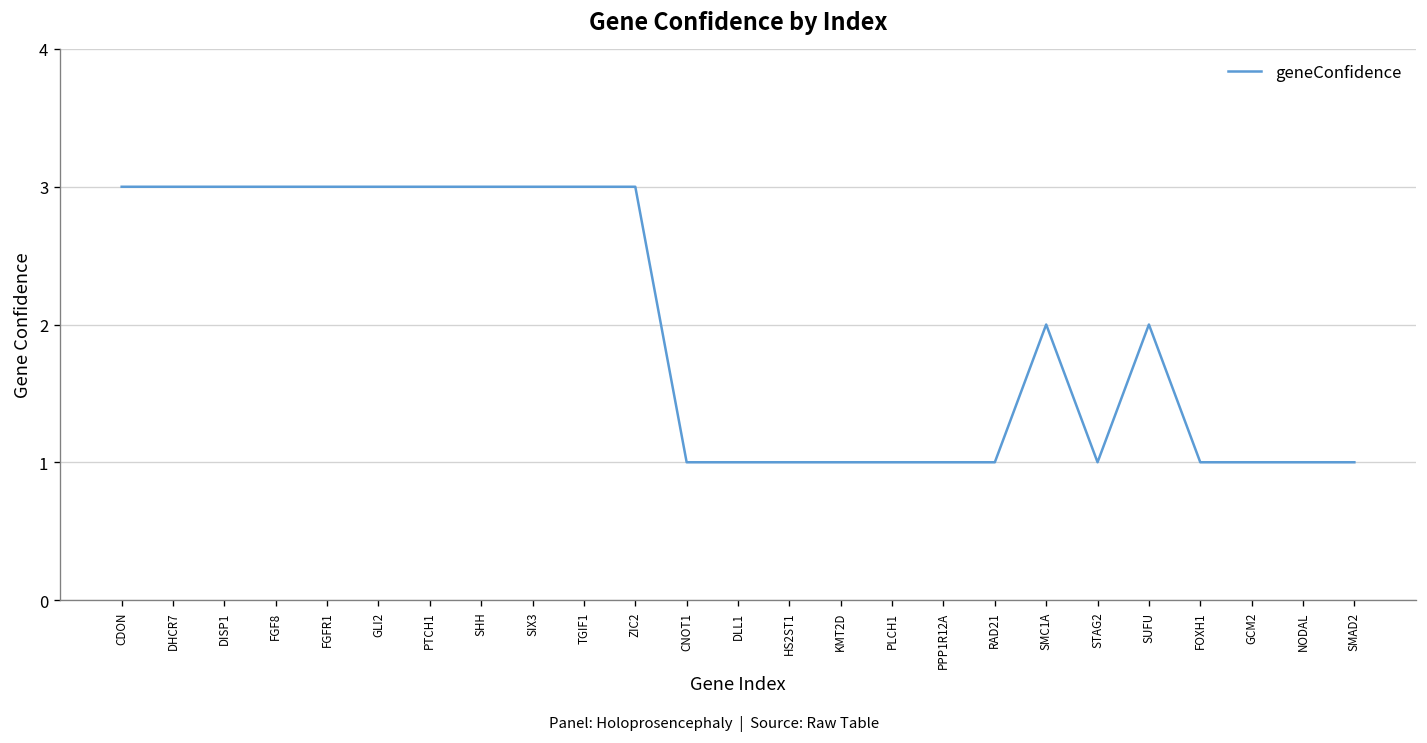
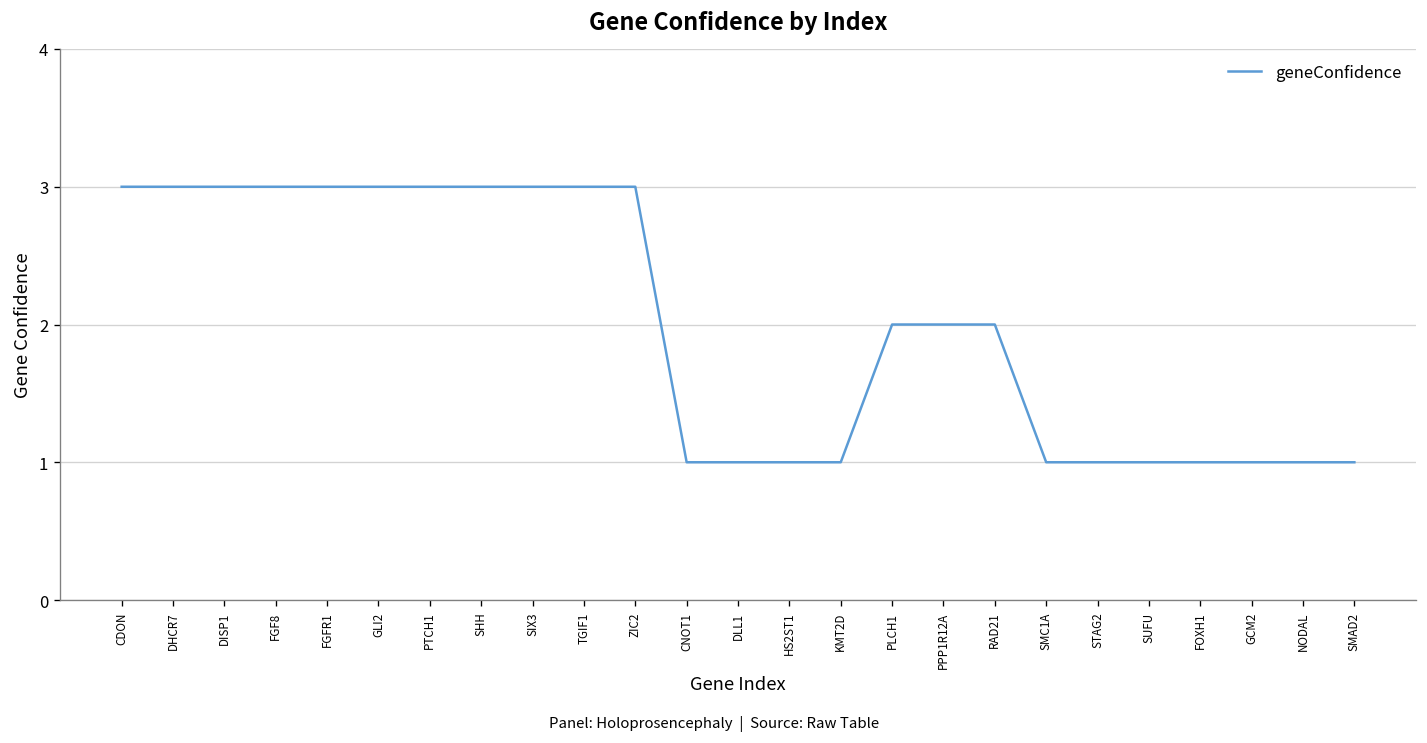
PLCH1: 1 -> 2
PPP1R12A: 1 -> 2
RAD21: 1 -> 2
SMC1A: 2 -> 1
SUFU: 2 -> 1
